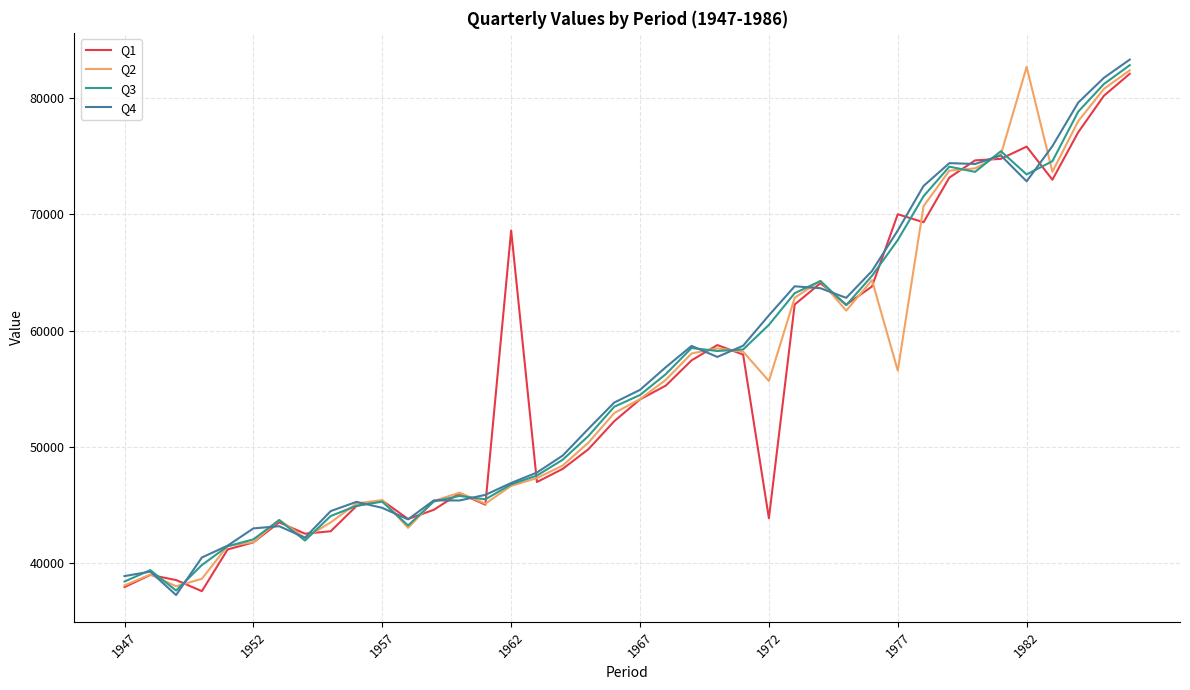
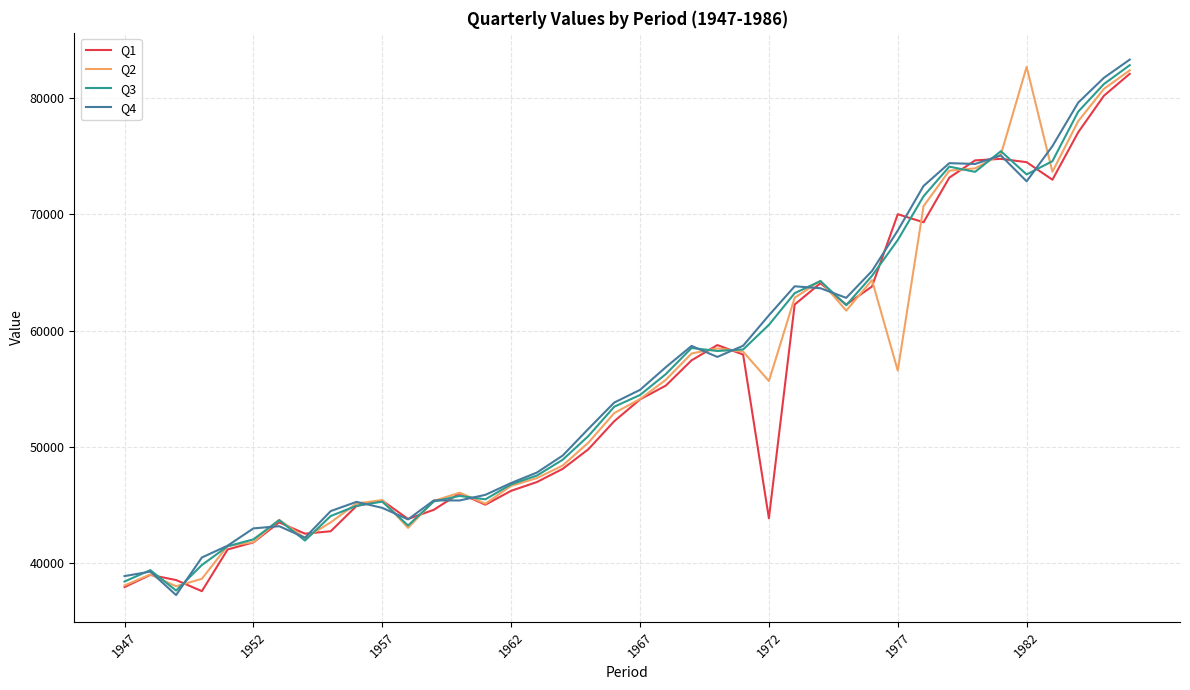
Q1, 1962: 68600 -> 46200
Q1, 1982: 75800 -> 74500
